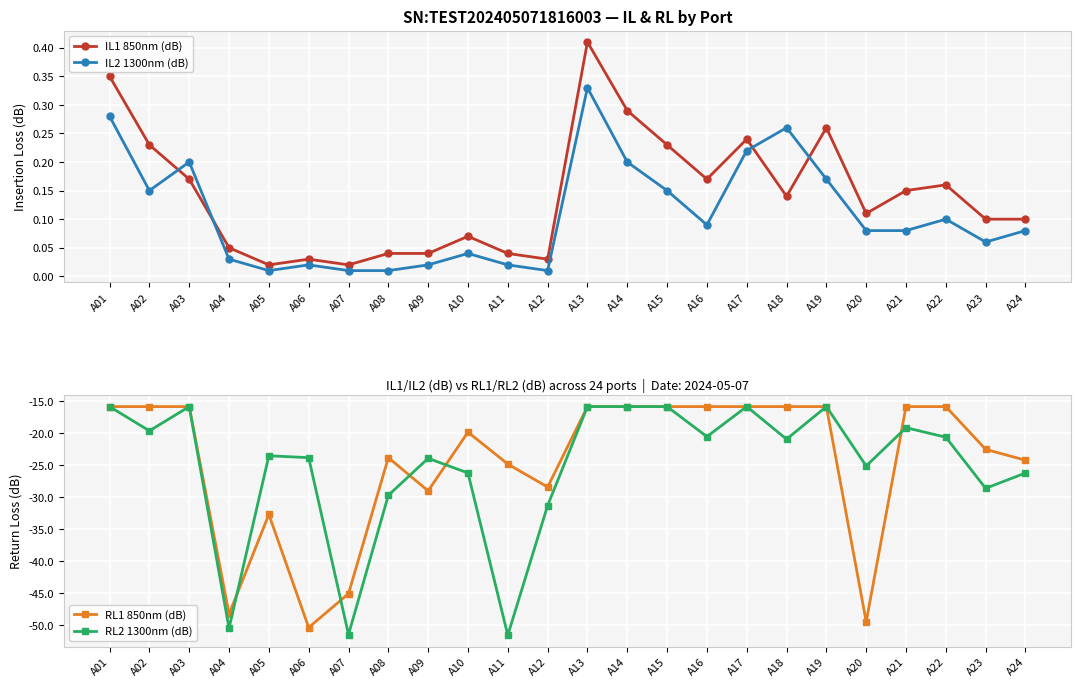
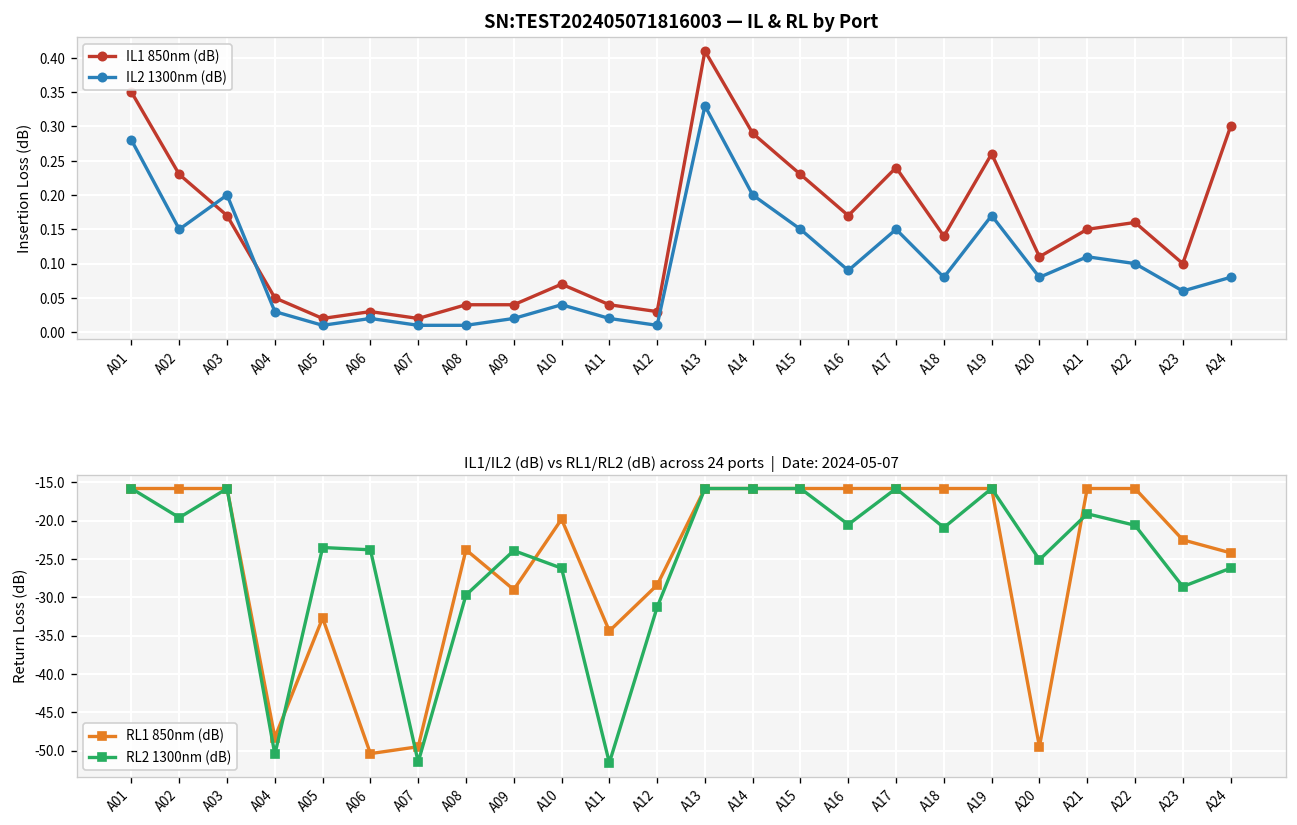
SN:TEST202405071816003 — IL & RL by Port, IL2 1300nm (dB), A17: 0.22 -> 0.15
SN:TEST202405071816003 — IL & RL by Port, IL2 1300nm (dB), A18: 0.26 -> 0.08
SN:TEST202405071816003 — IL & RL by Port, IL2 1300nm (dB), A21: 0.08 -> 0.11
SN:TEST202405071816003 — IL & RL by Port, IL1 850nm (dB), A24: 0.1 -> 0.3
IL1/IL2 (dB) vs RL1/RL2 (dB) across 24 ports | Date: 2024-05-07, RL1 850nm (dB), A07: -45 -> -50
IL1/IL2 (dB) vs RL1/RL2 (dB) across 24 ports | Date: 2024-05-07, RL1 850nm (dB), A11: -25 -> -34
